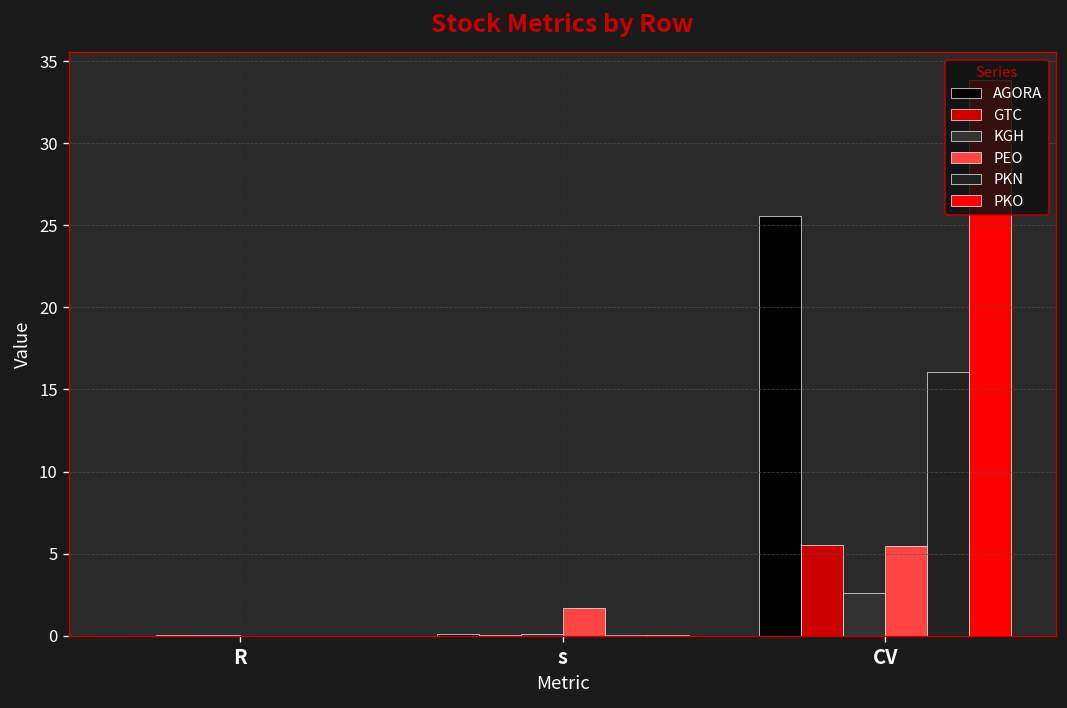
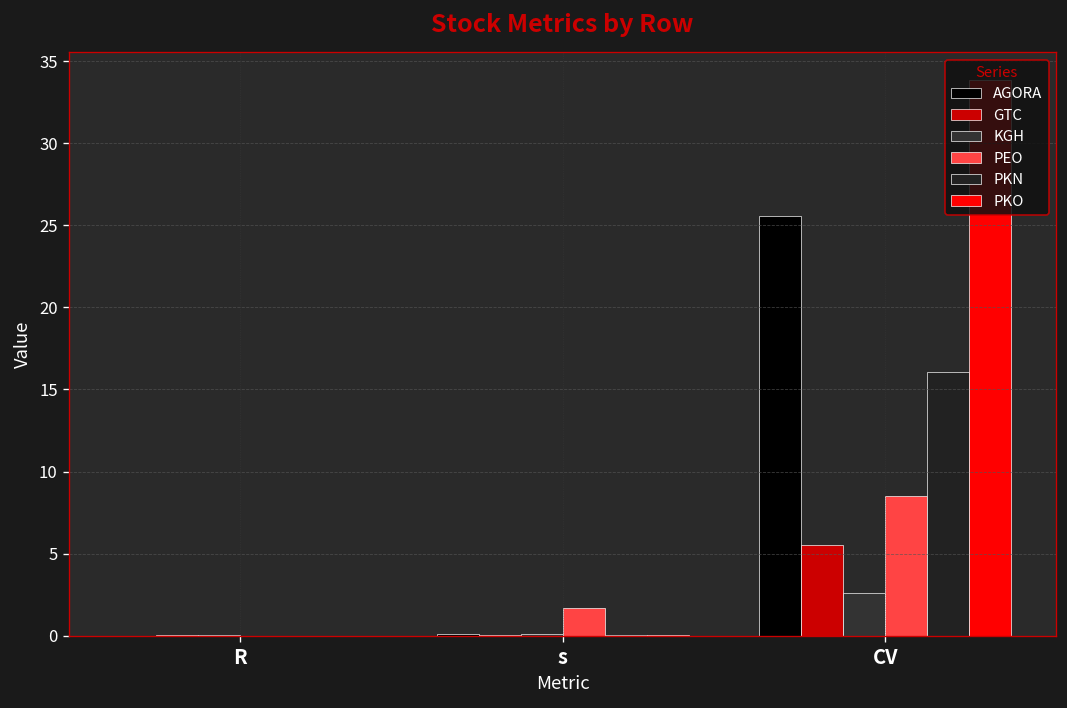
PEO, CV: 5.5 -> 8.5
